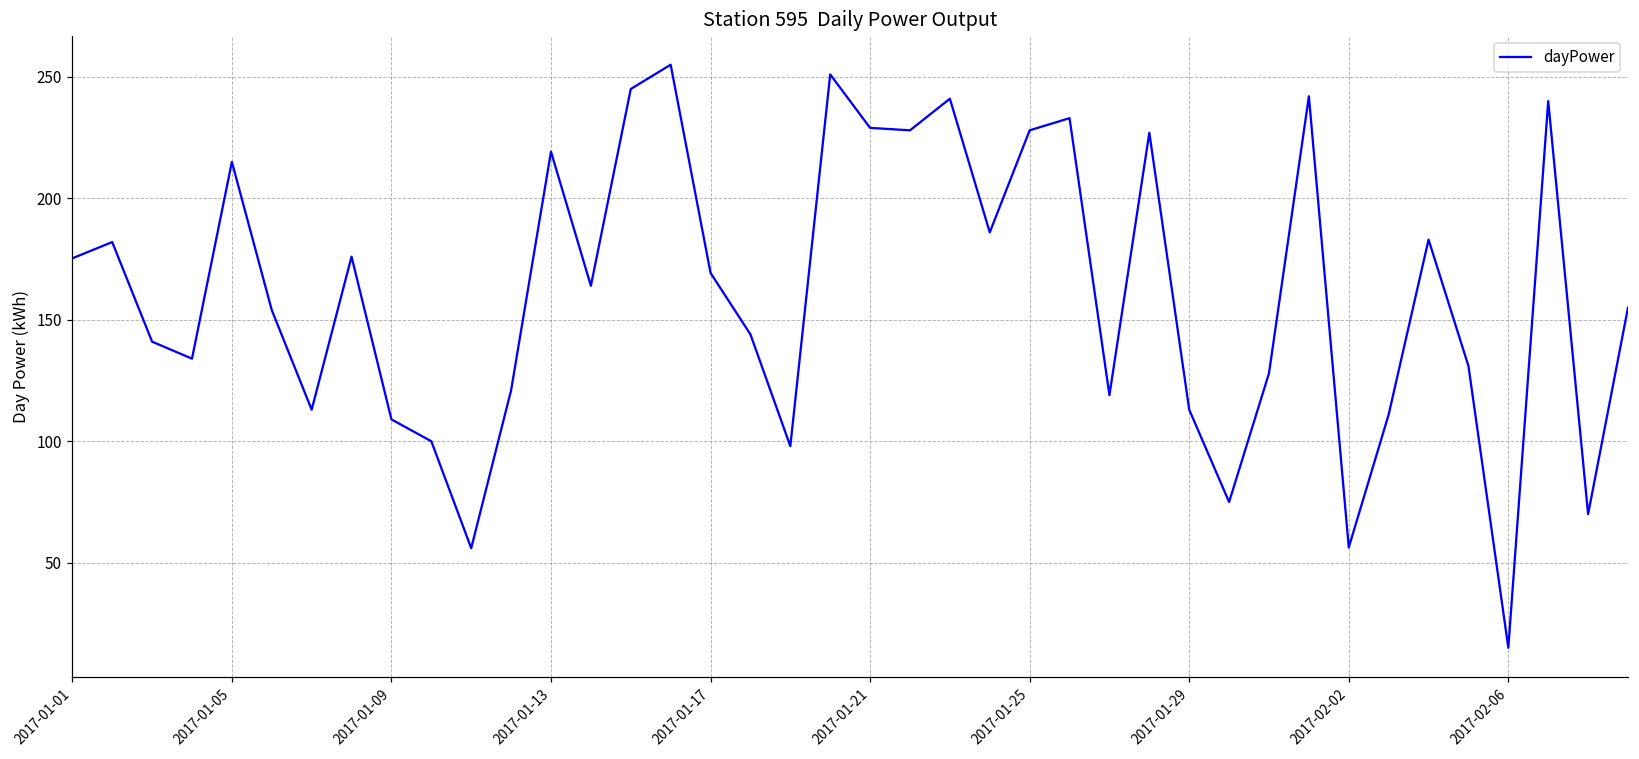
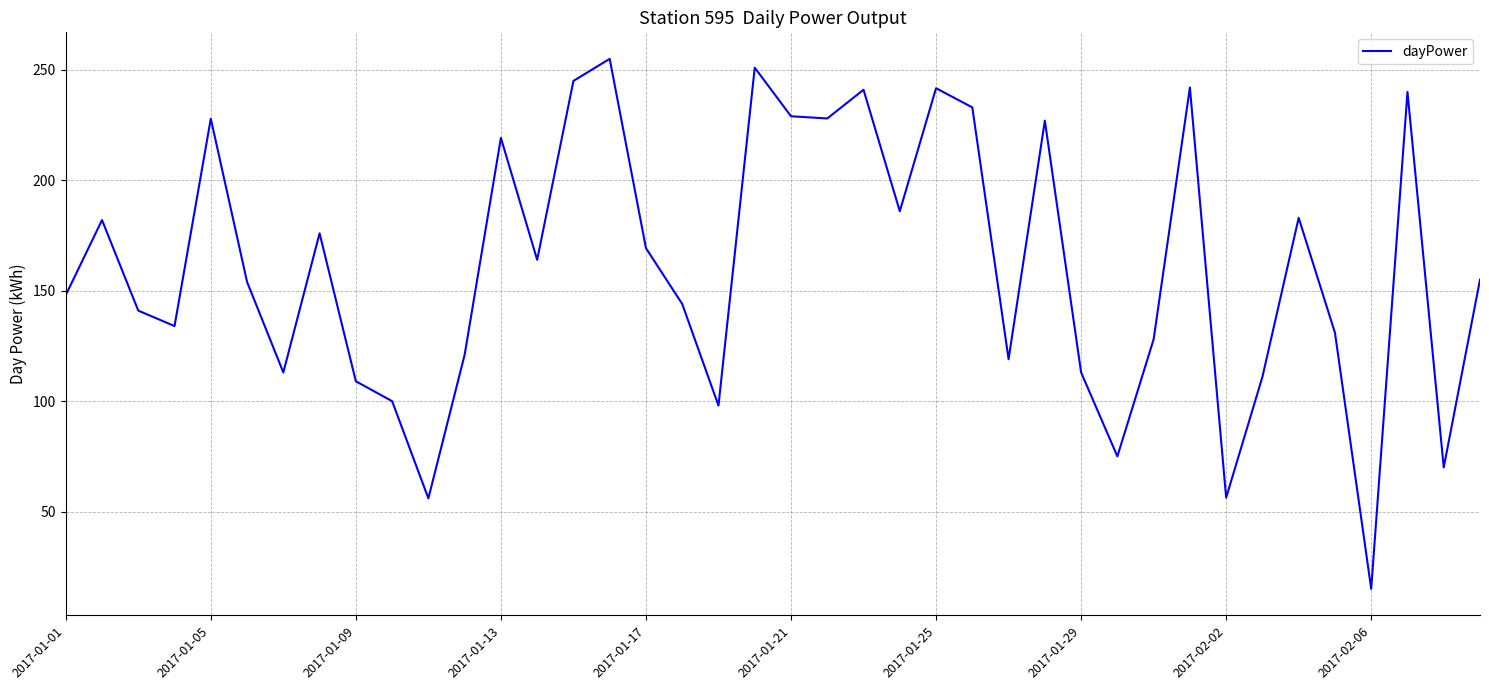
2017-01-01: 175 -> 148
2017-01-05: 215 -> 228
2017-01-25: 228 -> 242
